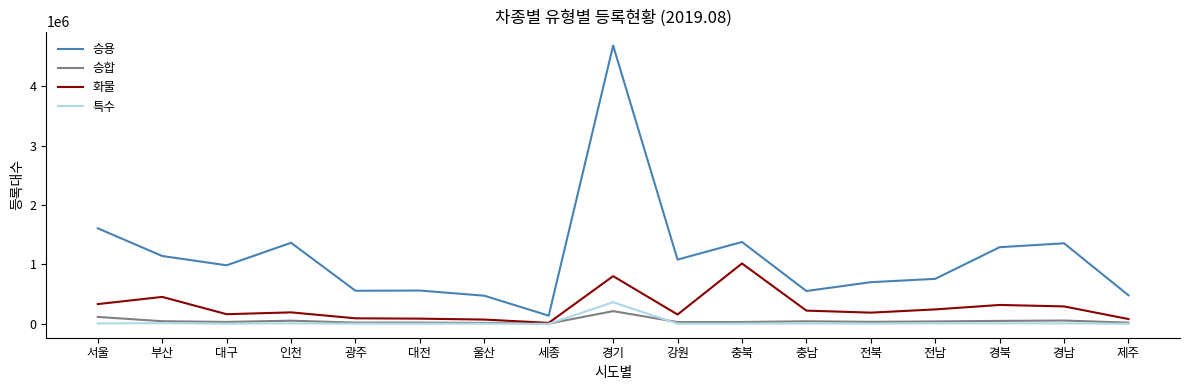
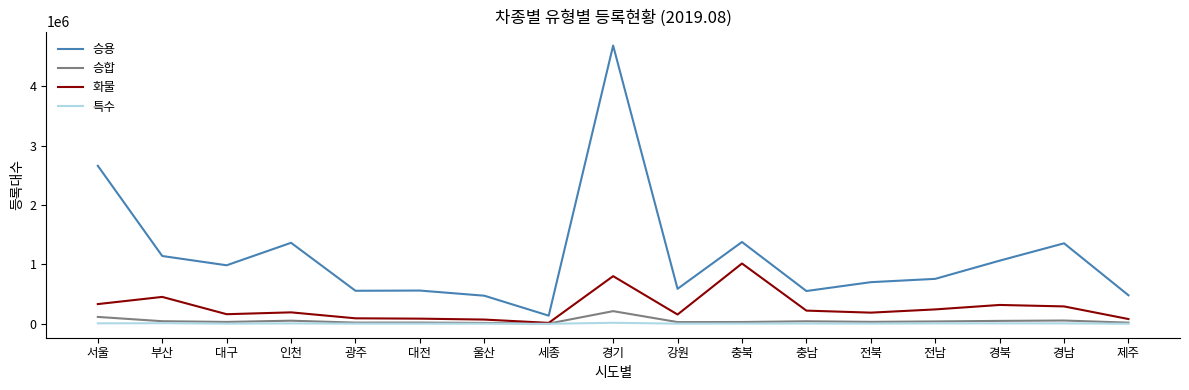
승용, 서울: 1600000 -> 2700000
특수, 경기: 400000 -> 0
승용, 강원: 1100000 -> 600000
승용, 경북: 1300000 -> 1100000
